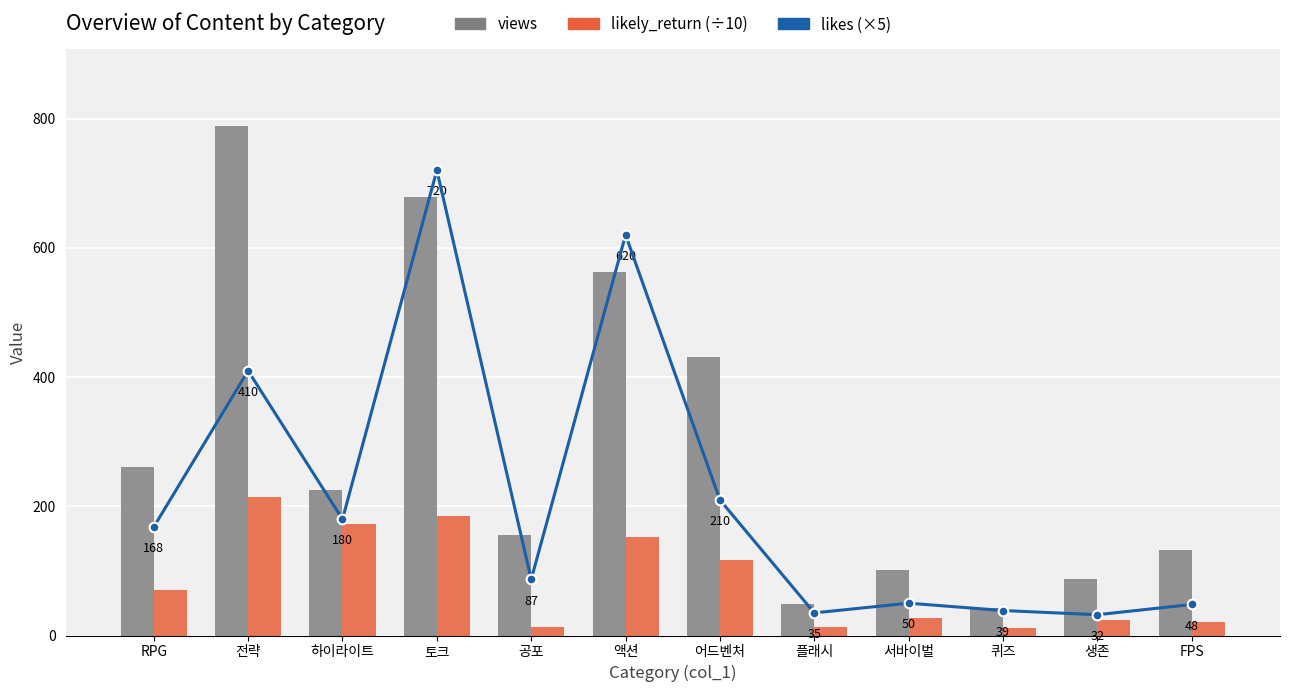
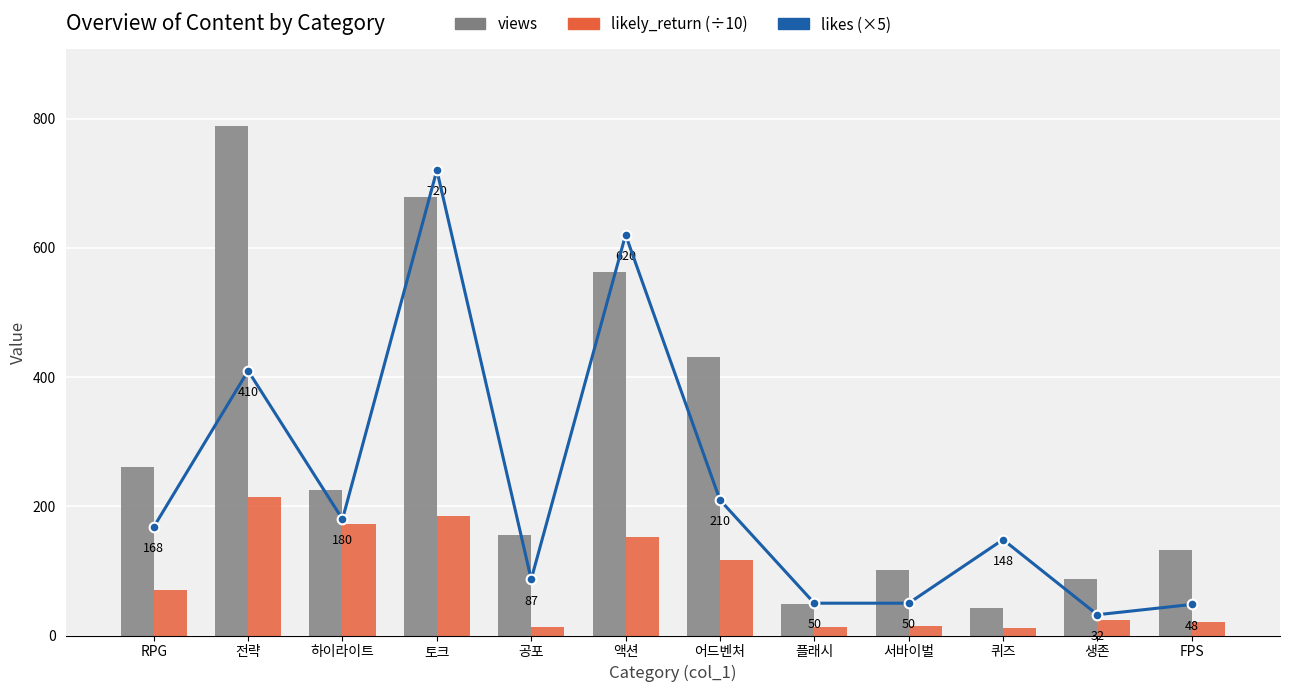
likes (×5), 플래시: 35 -> 50
likely_return (÷10), 서바이벌: 30 -> 20
likes (×5), 퀴즈: 39 -> 148
